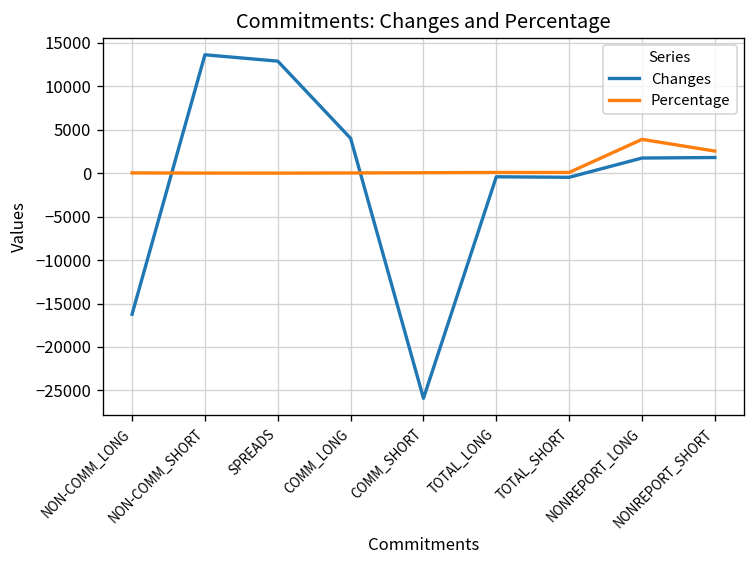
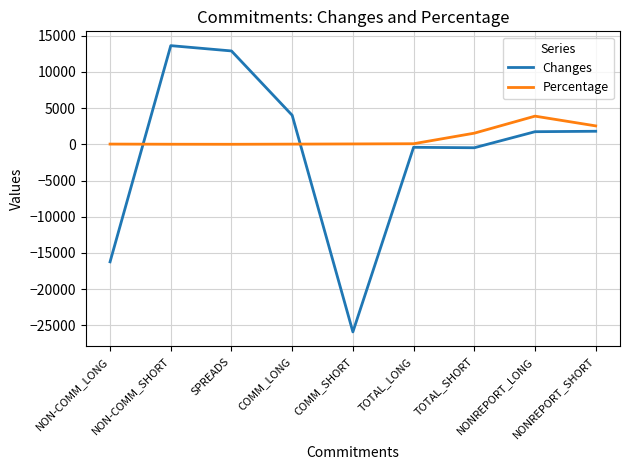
Percentage, TOTAL_SHORT: 0 -> 2000
